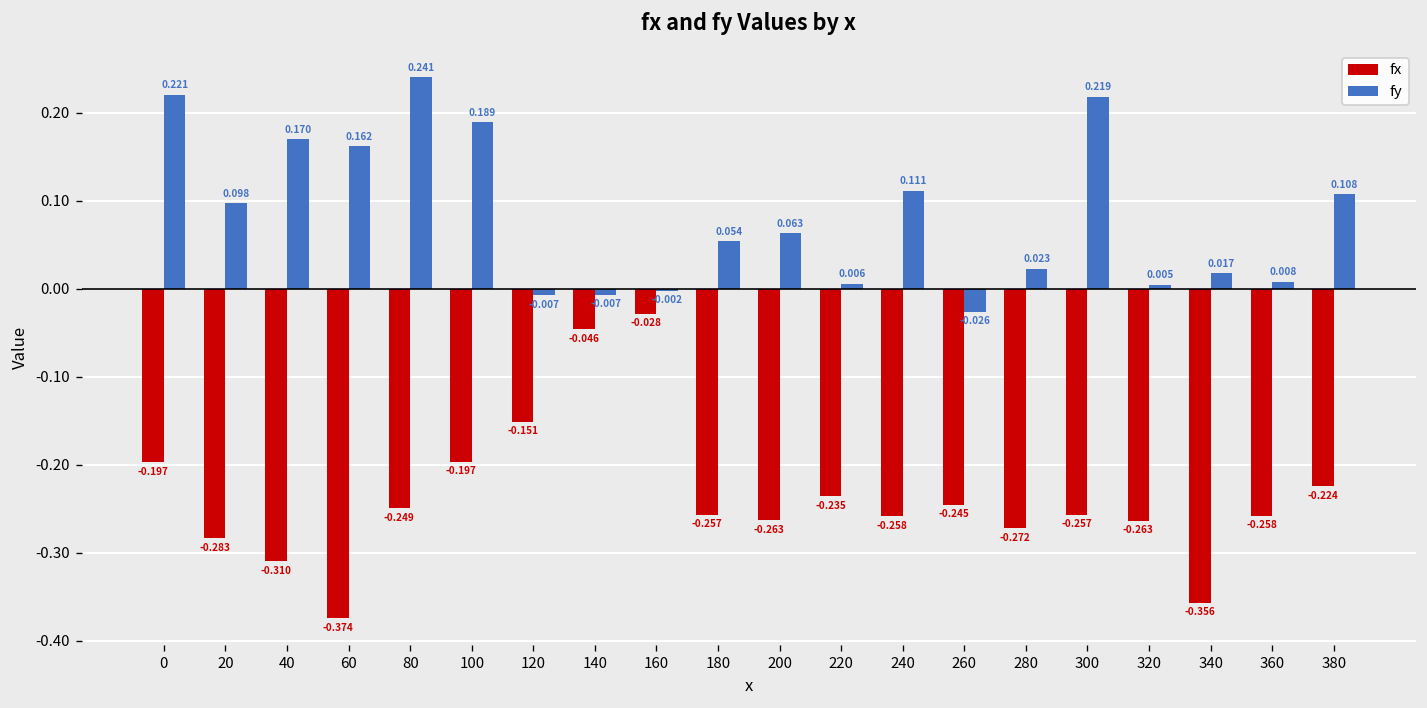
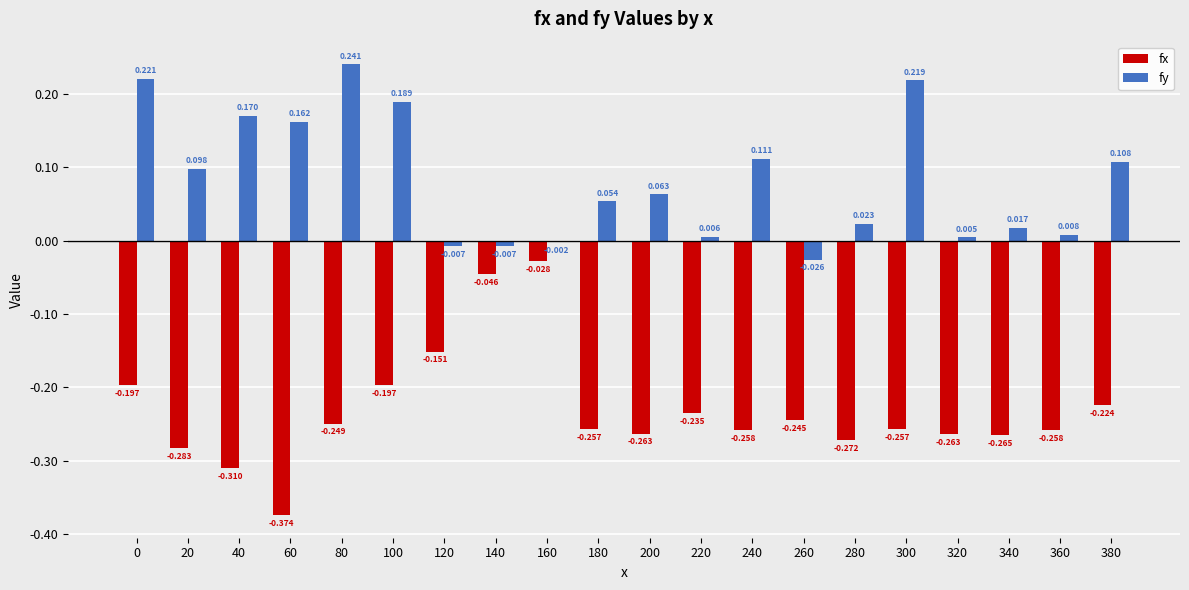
fx, 340: -0.356 -> -0.265
